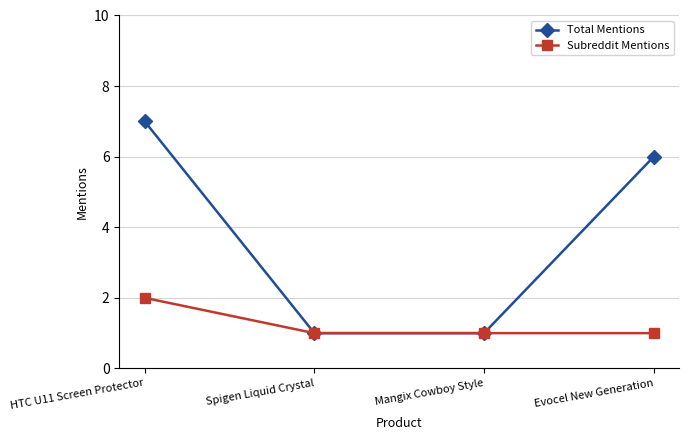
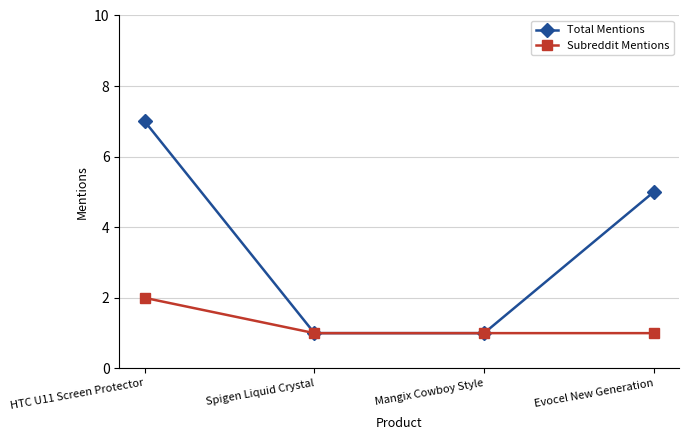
Total Mentions, Evocel New Generation: 6 -> 5
